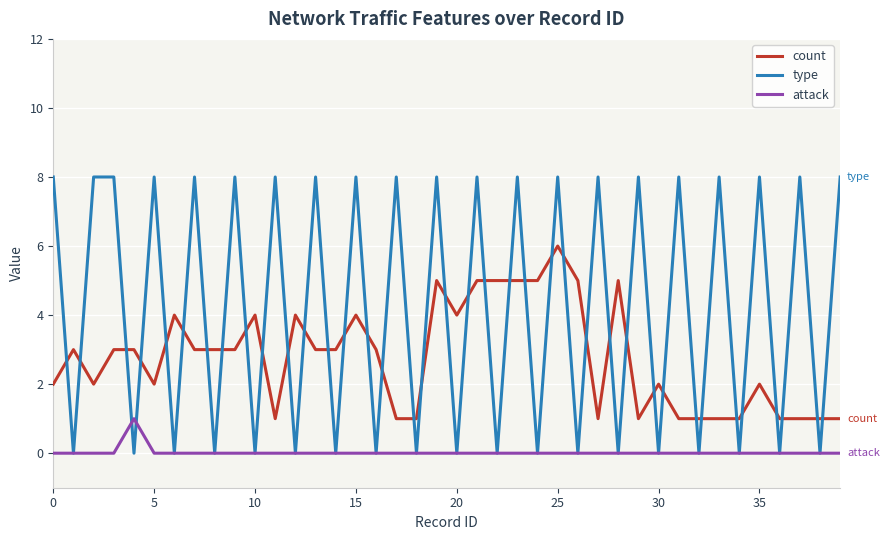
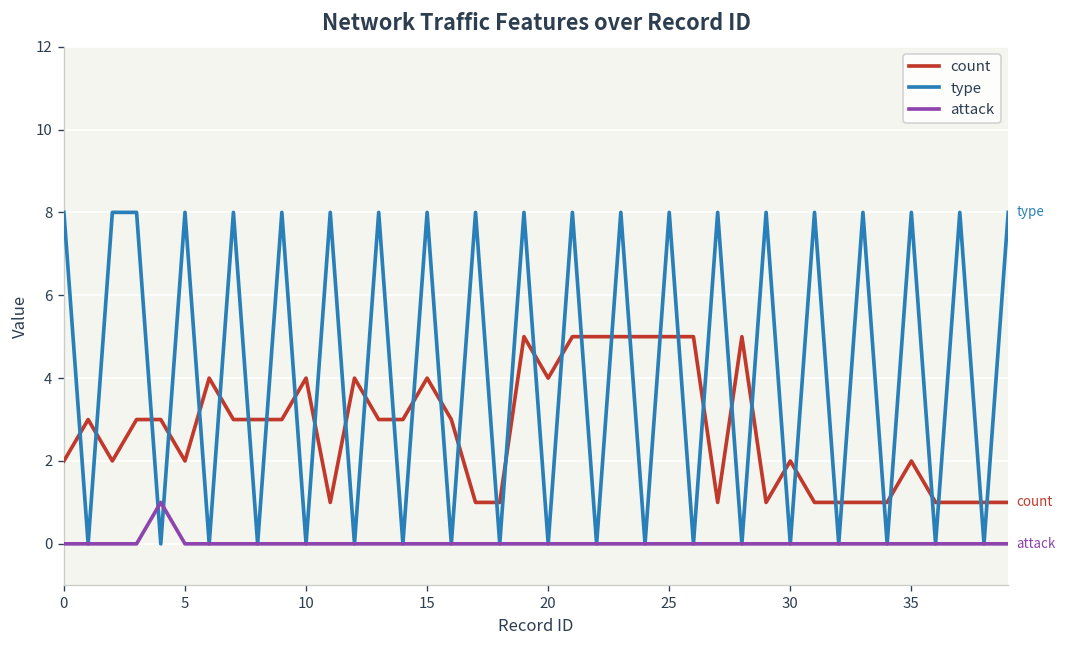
count, 25: 6 -> 5
